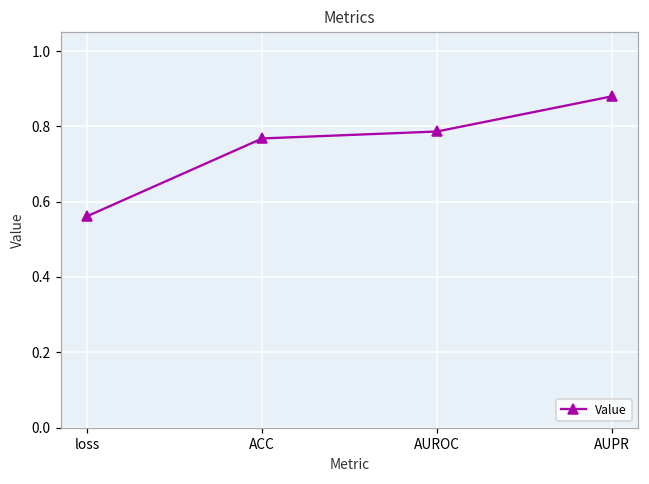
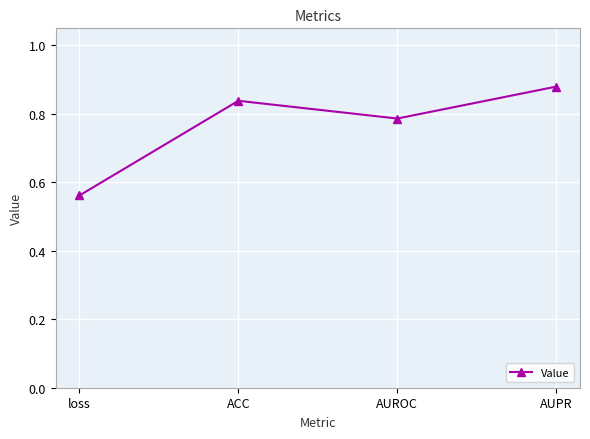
ACC: 0.77 -> 0.84
